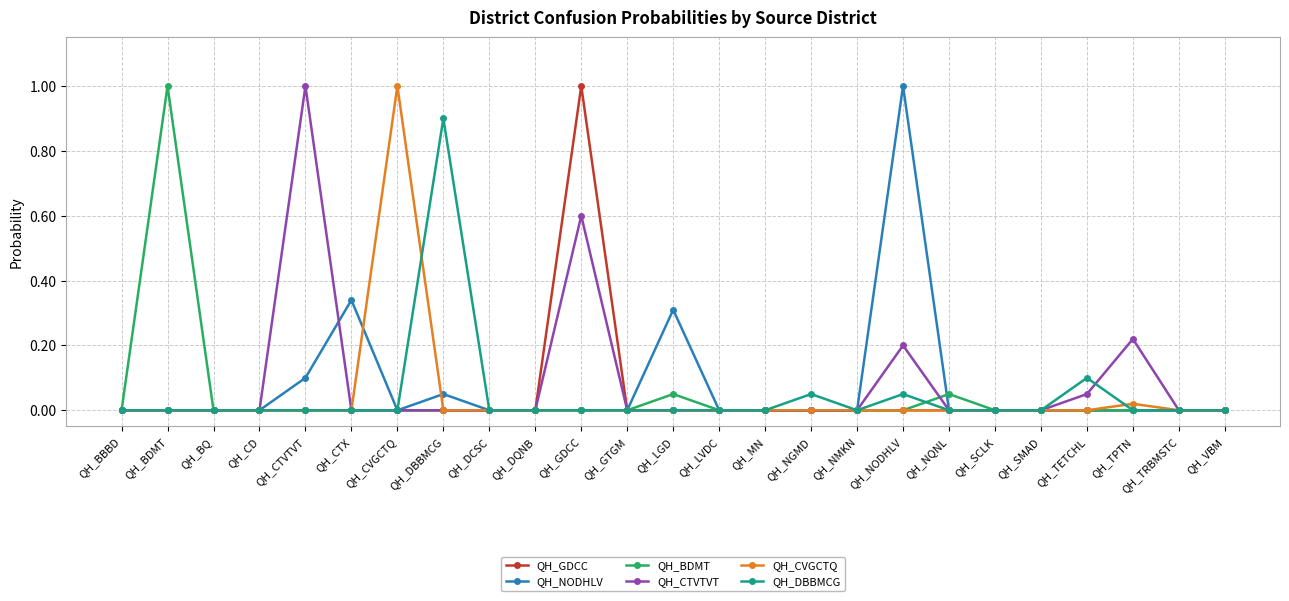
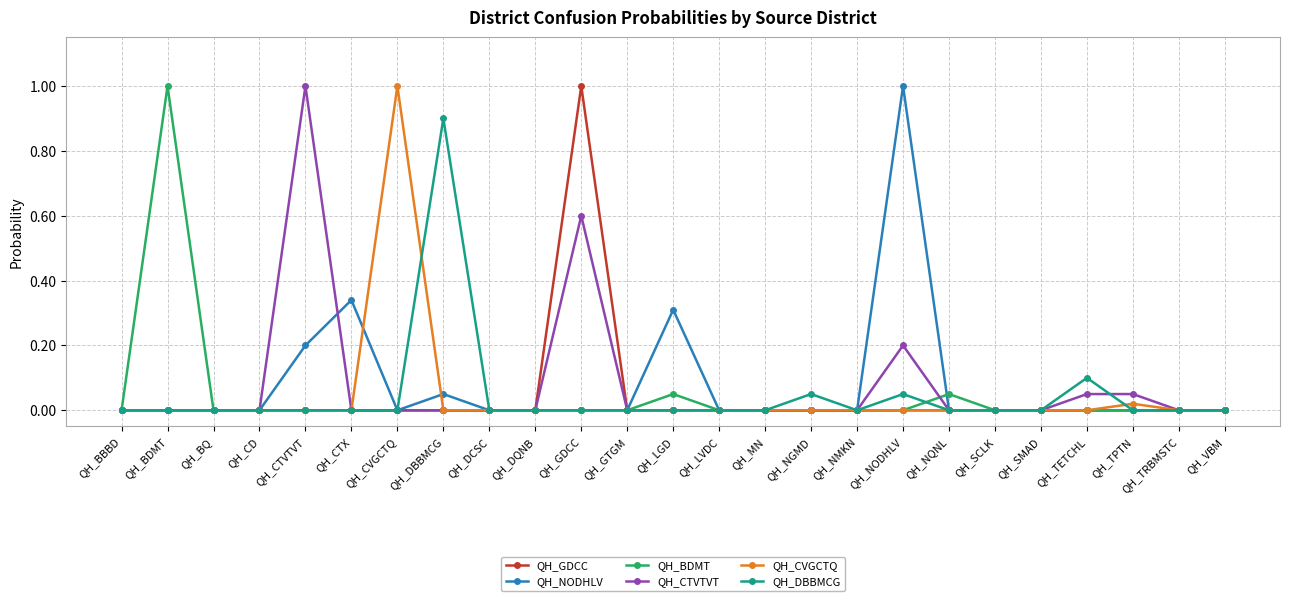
QH_NODHLV, QH_CTVTVT: 0.1 -> 0.2
QH_CTVTVT, QH_TPTN: 0.22 -> 0.05
